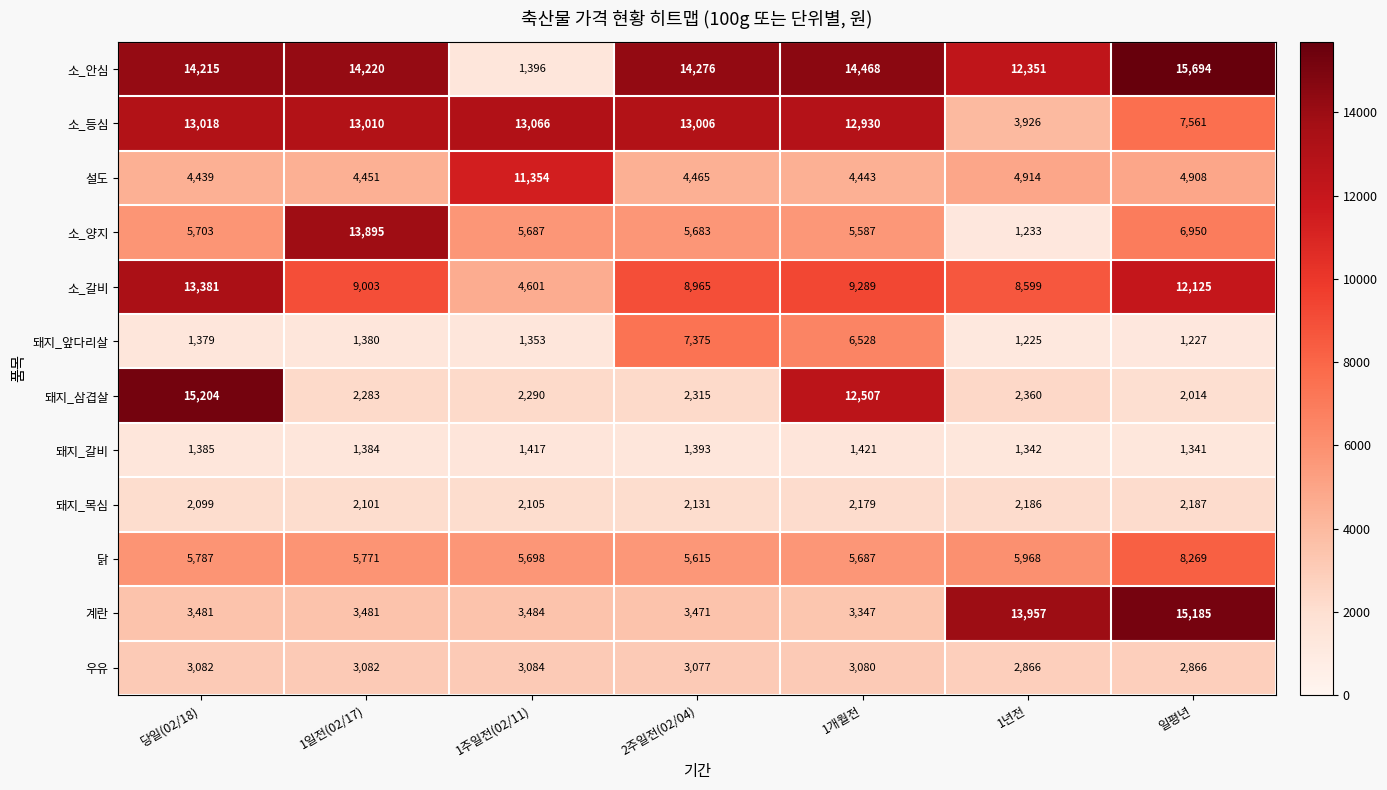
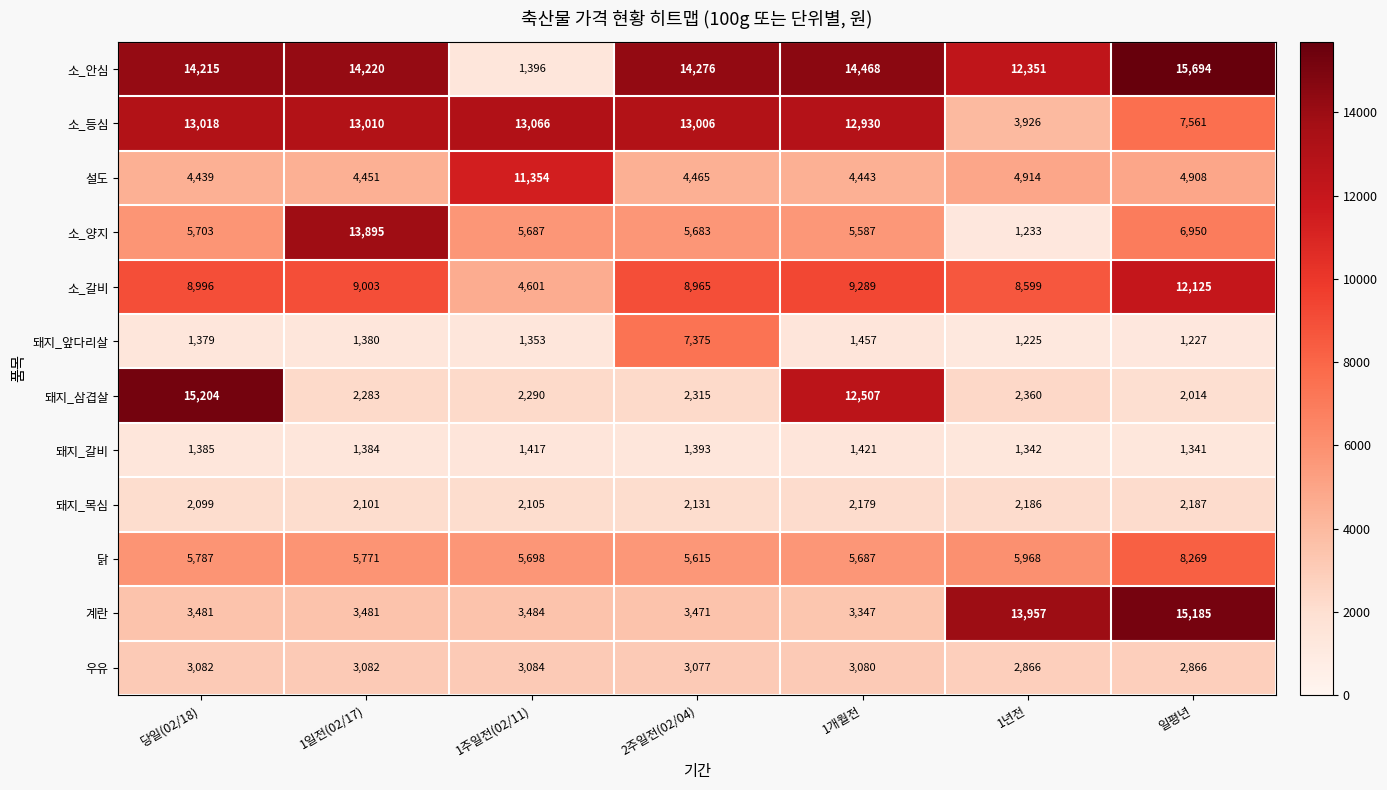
소_갈비, 당일(02/18): 13,381 -> 8,996
돼지_앞다리살, 1개월전: 6,528 -> 1,457
